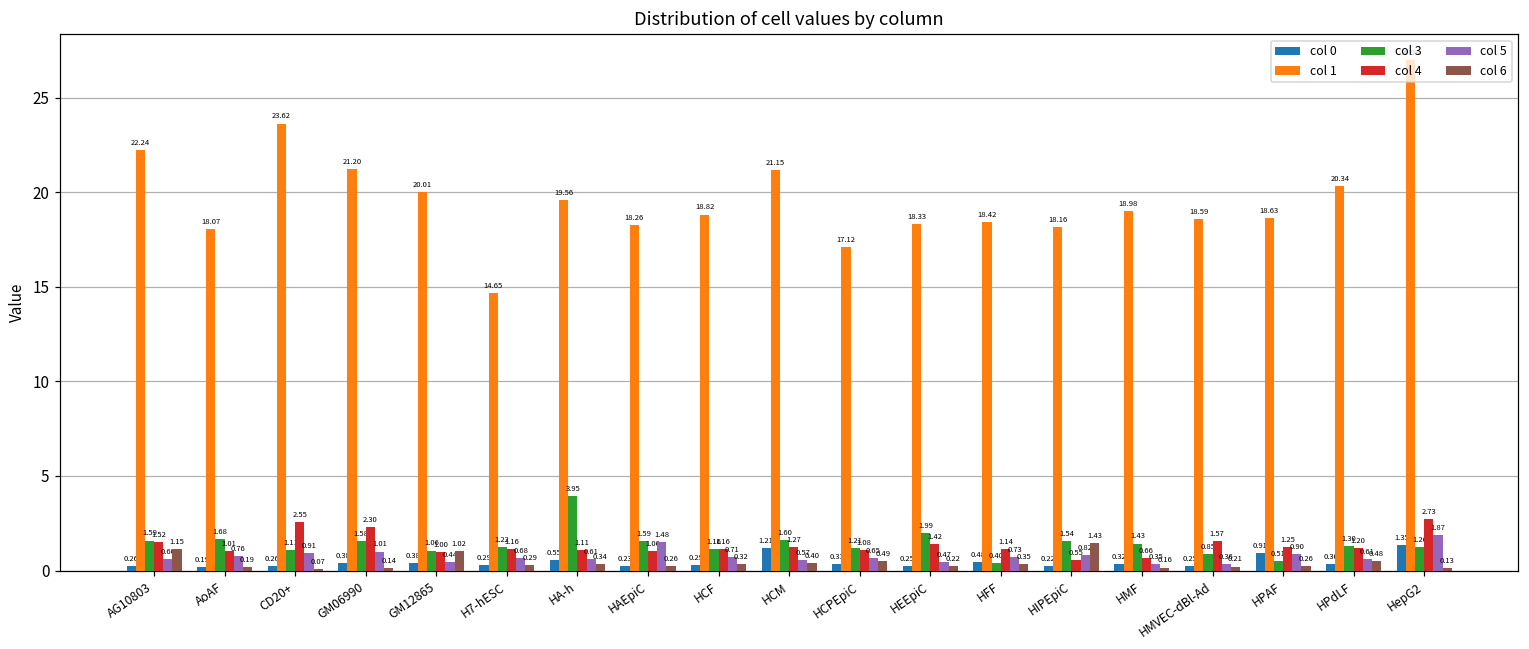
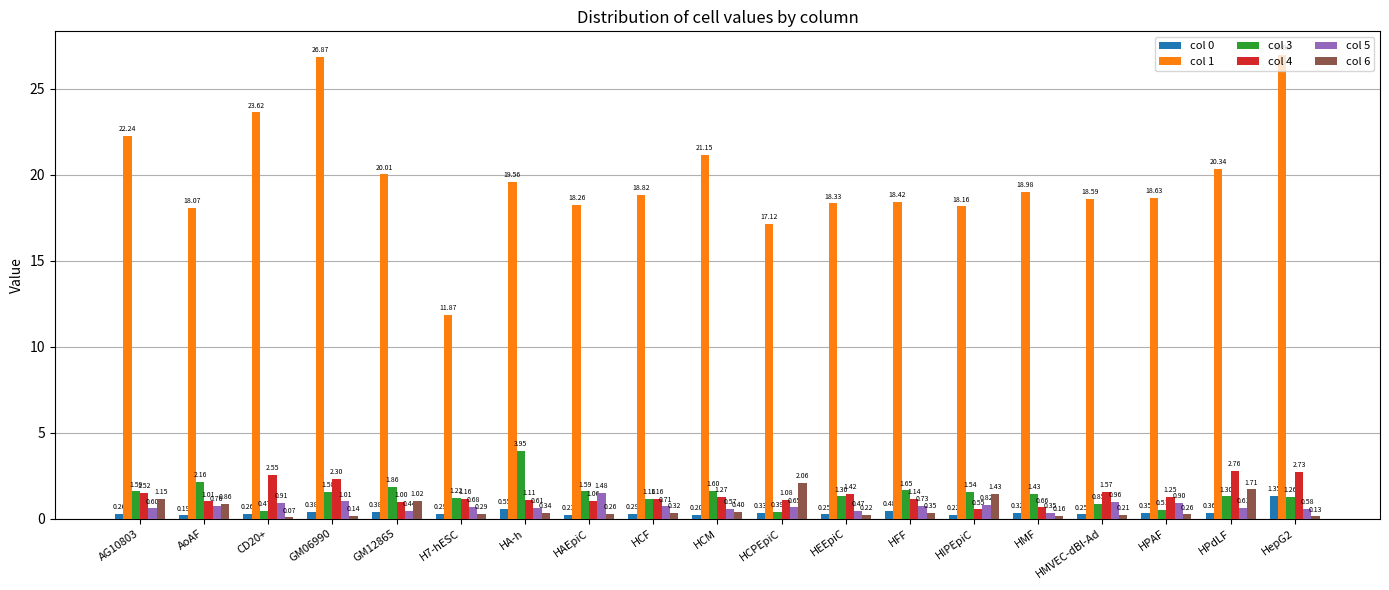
col 3, AoAF: 1.68 -> 2.16
col 6, AoAF: 0.19 -> 0.86
col 3, CD20+: 1.11 -> 0.47
col 1, GM06990: 21.20 -> 26.87
col 3, GM12865: 1.06 -> 1.86
col 1, H7-hESC: 14.65 -> 11.87
col 0, HCM: 1.21 -> 0.20
col 3, HCPEpiC: 1.21 -> 0.39
col 6, HCPEpiC: 0.49 -> 2.06
col 3, HEEpiC: 1.99 -> 1.30
col 3, HFF: 0.40 -> 1.65
col 5, HMVEC-dBl-Ad: 0.36 -> 0.96
col 0, HPAF: 0.91 -> 0.35
col 4, HPdLF: 1.20 -> 2.76
col 6, HPdLF: 0.48 -> 1.71
col 5, HepG2: 1.87 -> 0.58
